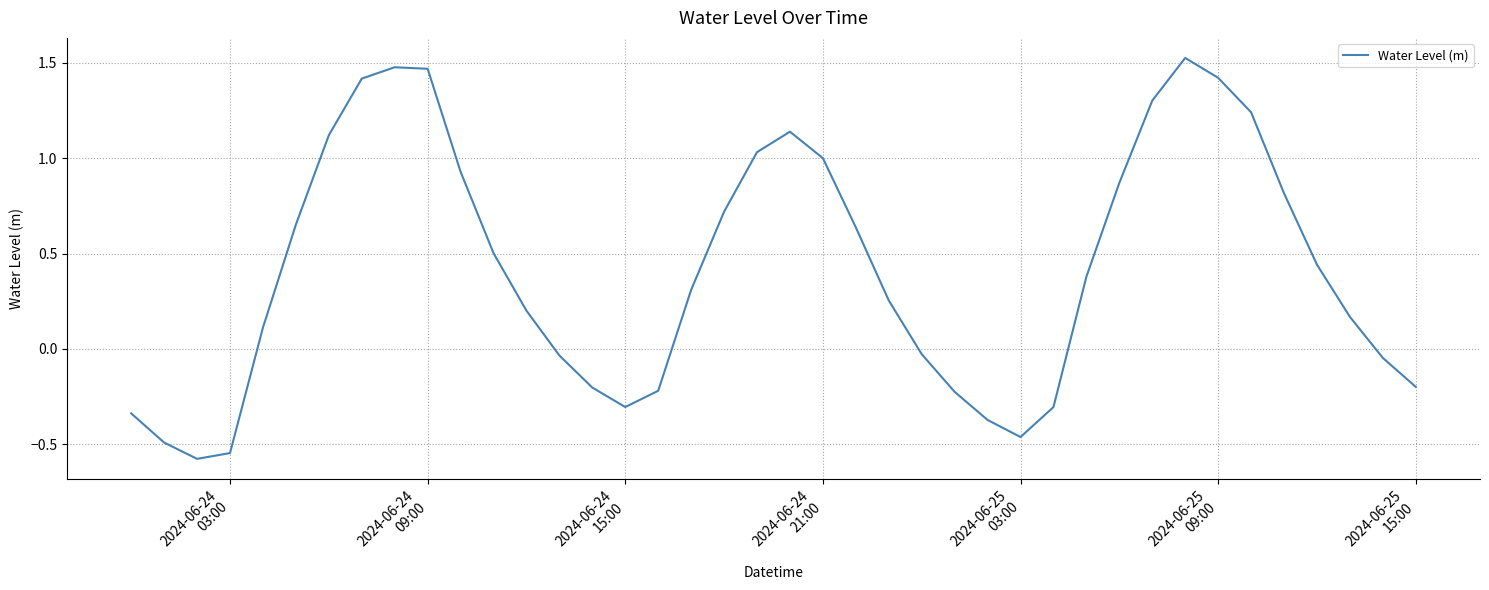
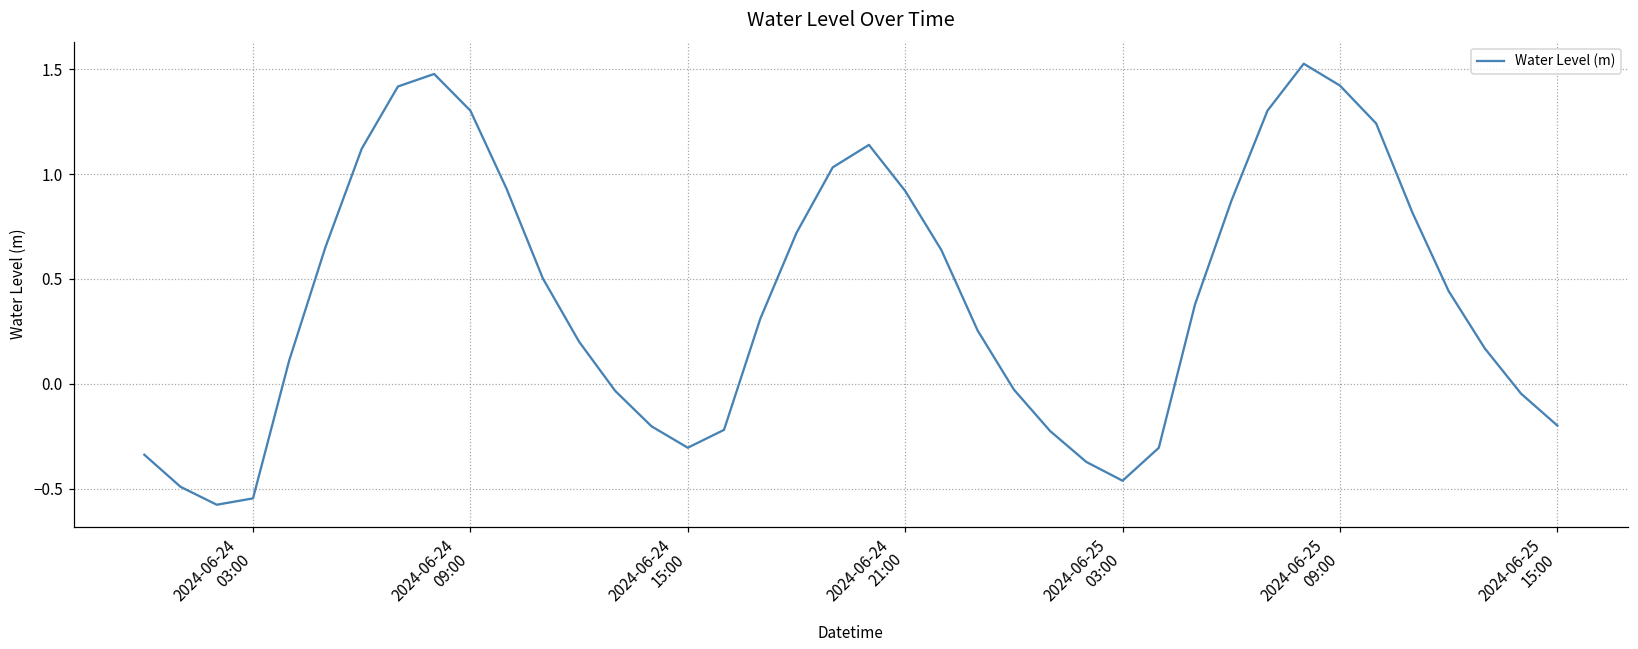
2024-06-24 09:00: 1.47 -> 1.30
2024-06-24 21:00: 1.00 -> 0.92
